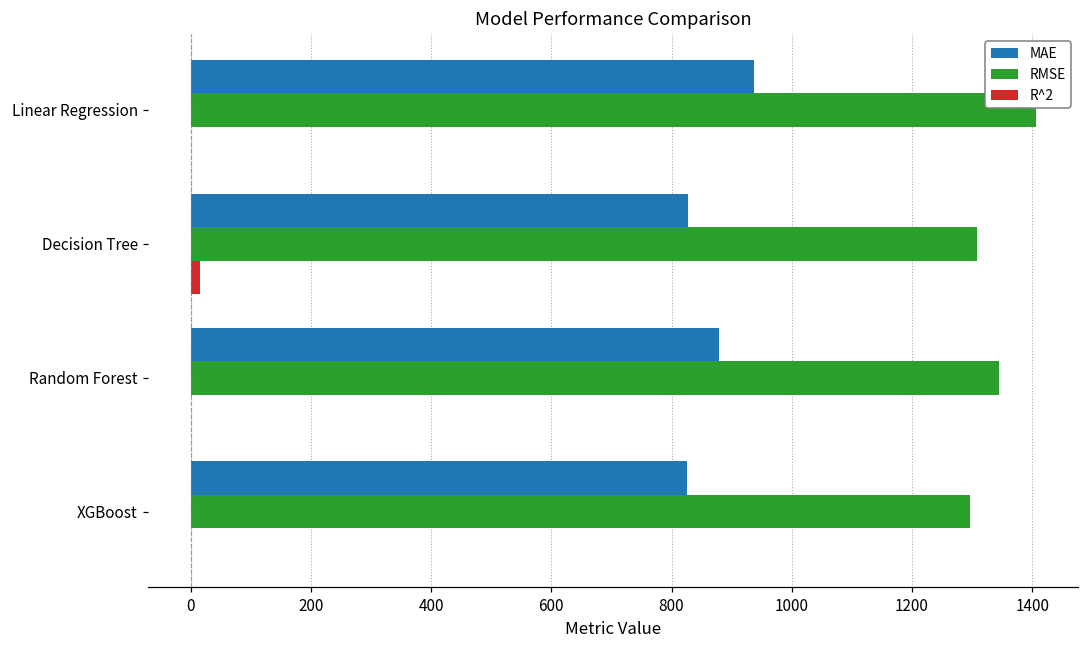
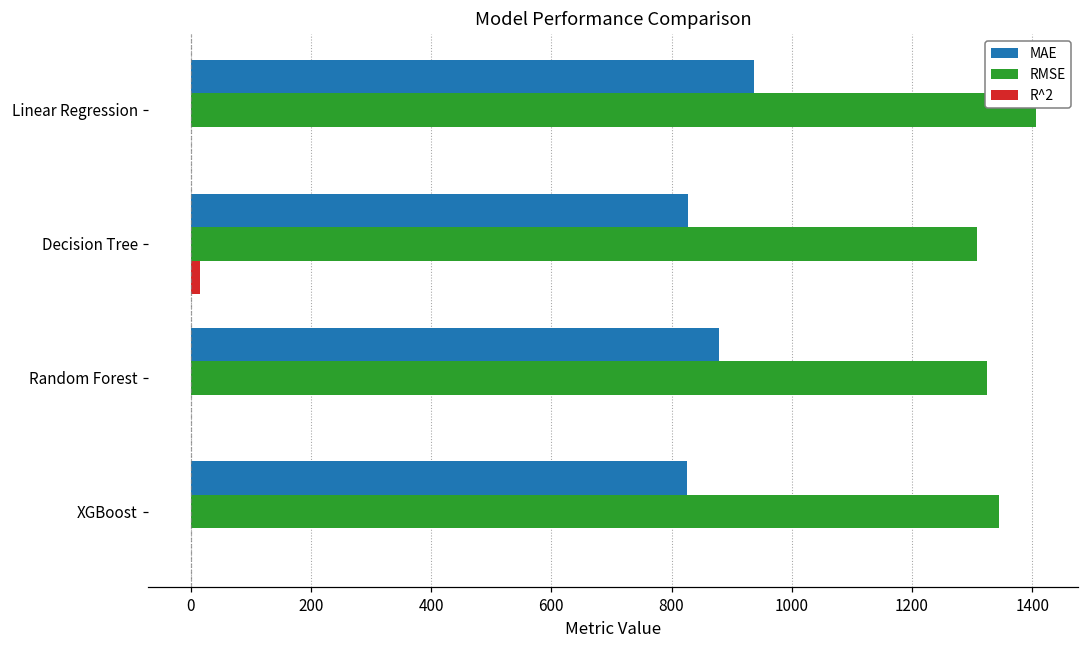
RMSE, Random Forest: 1340 -> 1330
RMSE, XGBoost: 1300 -> 1350
